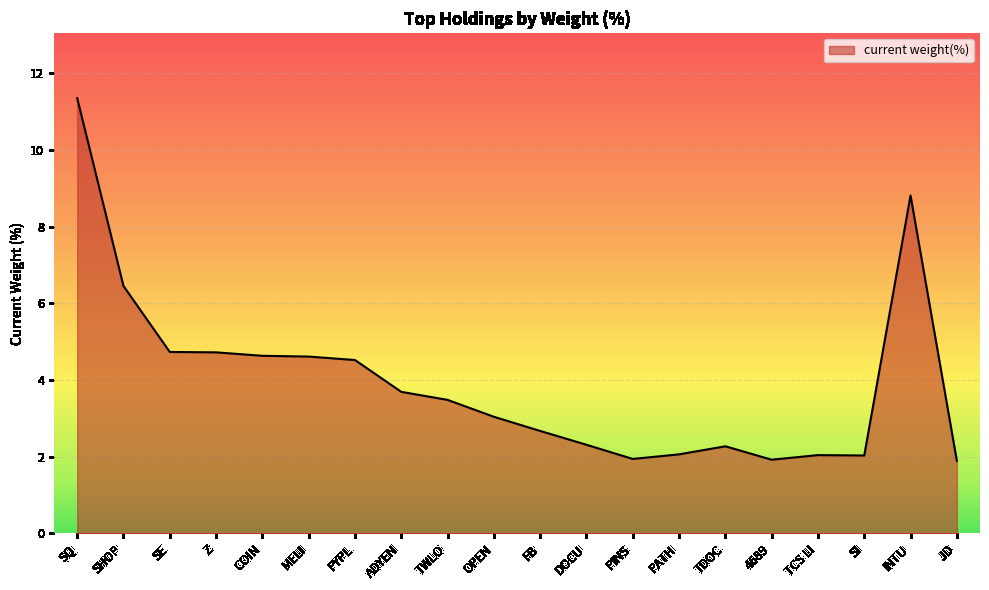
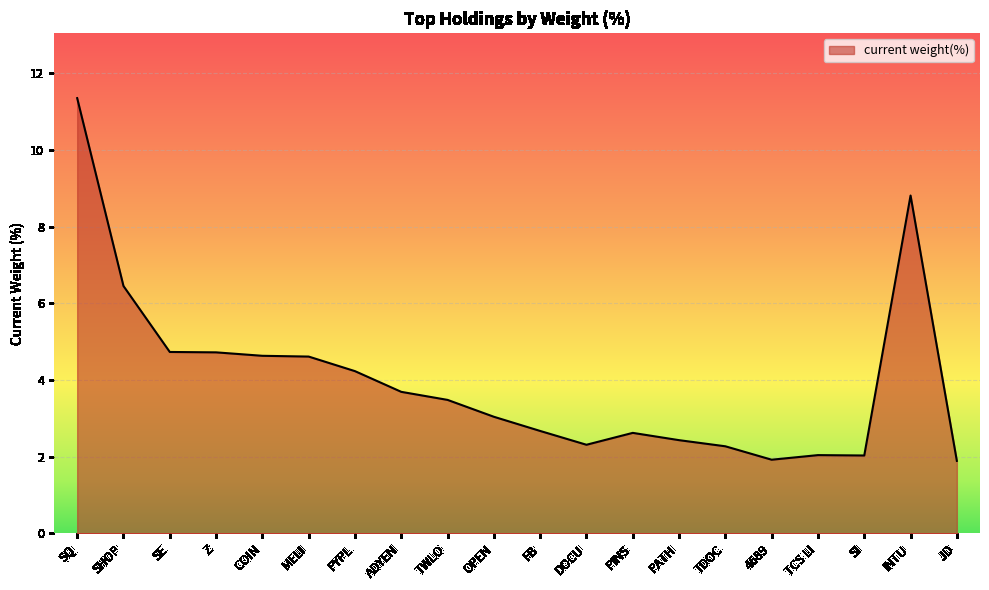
PYPL: 4.5 -> 4.2
PINS: 1.9 -> 2.6
PATH: 2.1 -> 2.4
